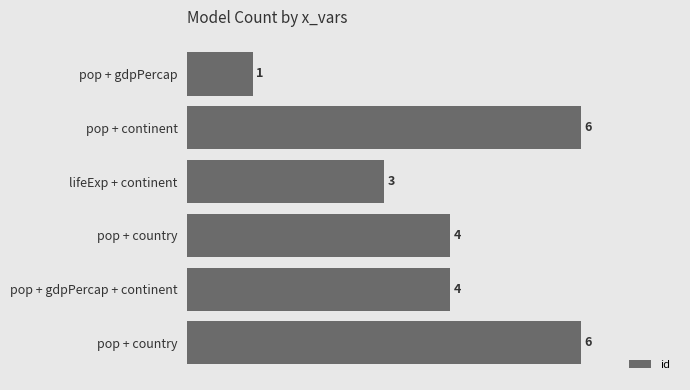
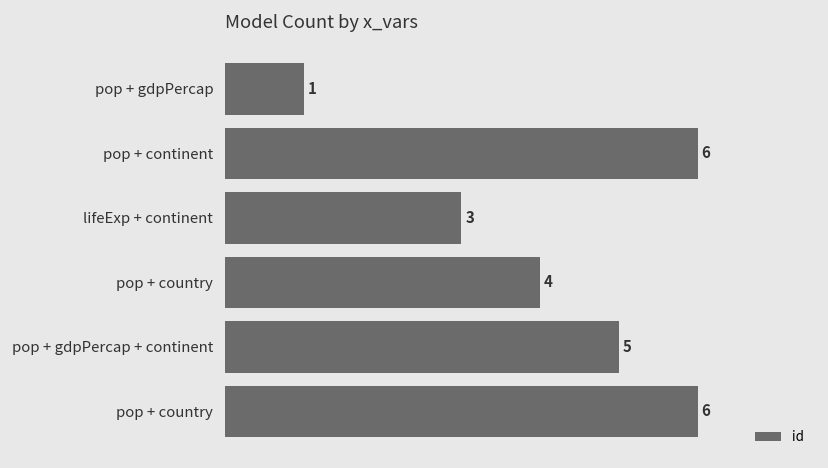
pop + gdpPercap + continent: 4 -> 5
